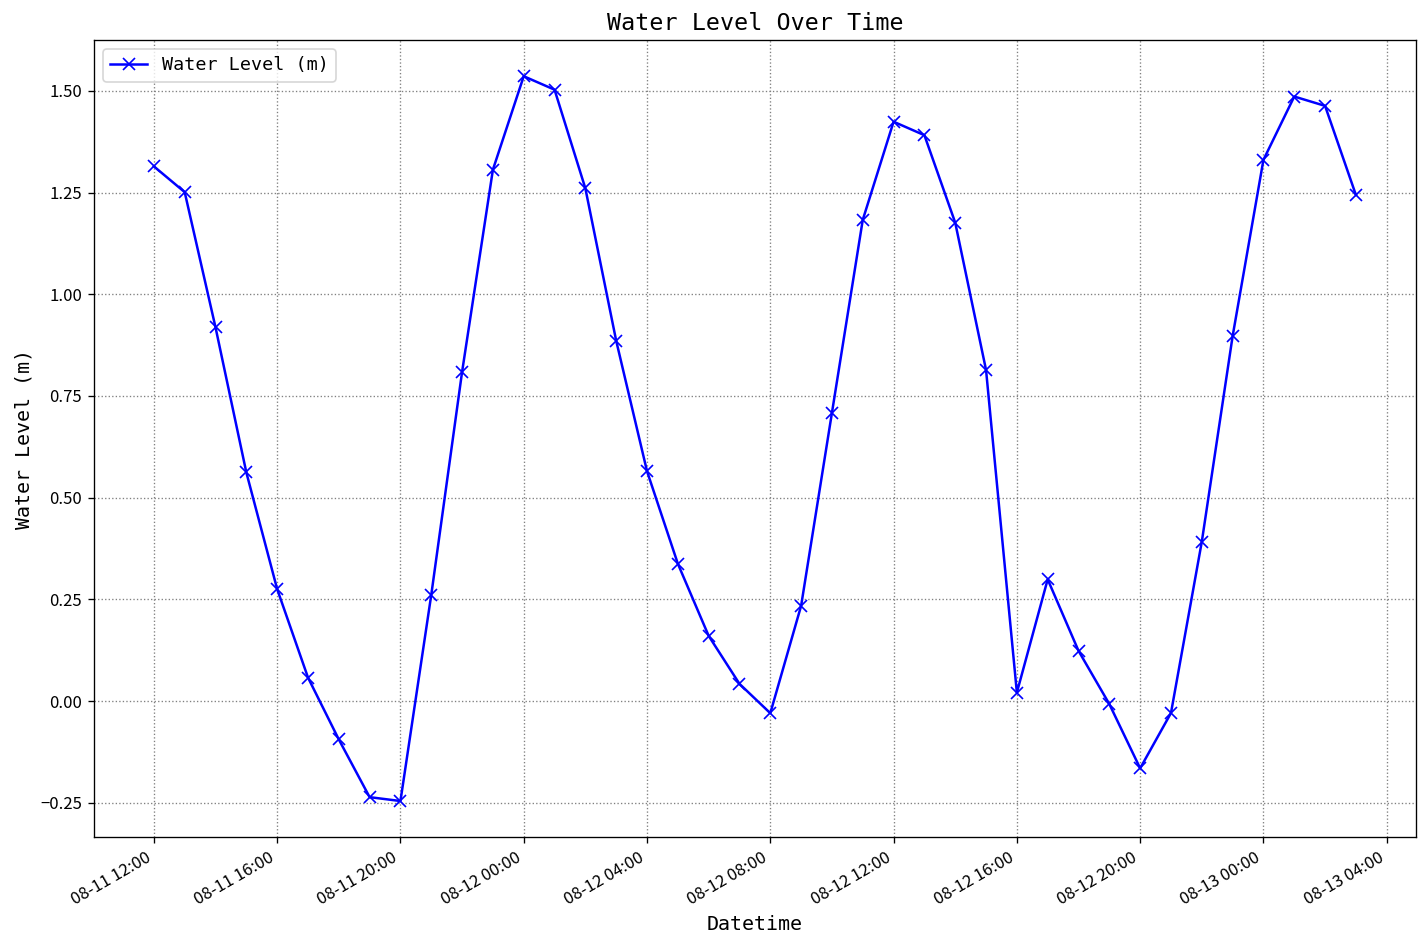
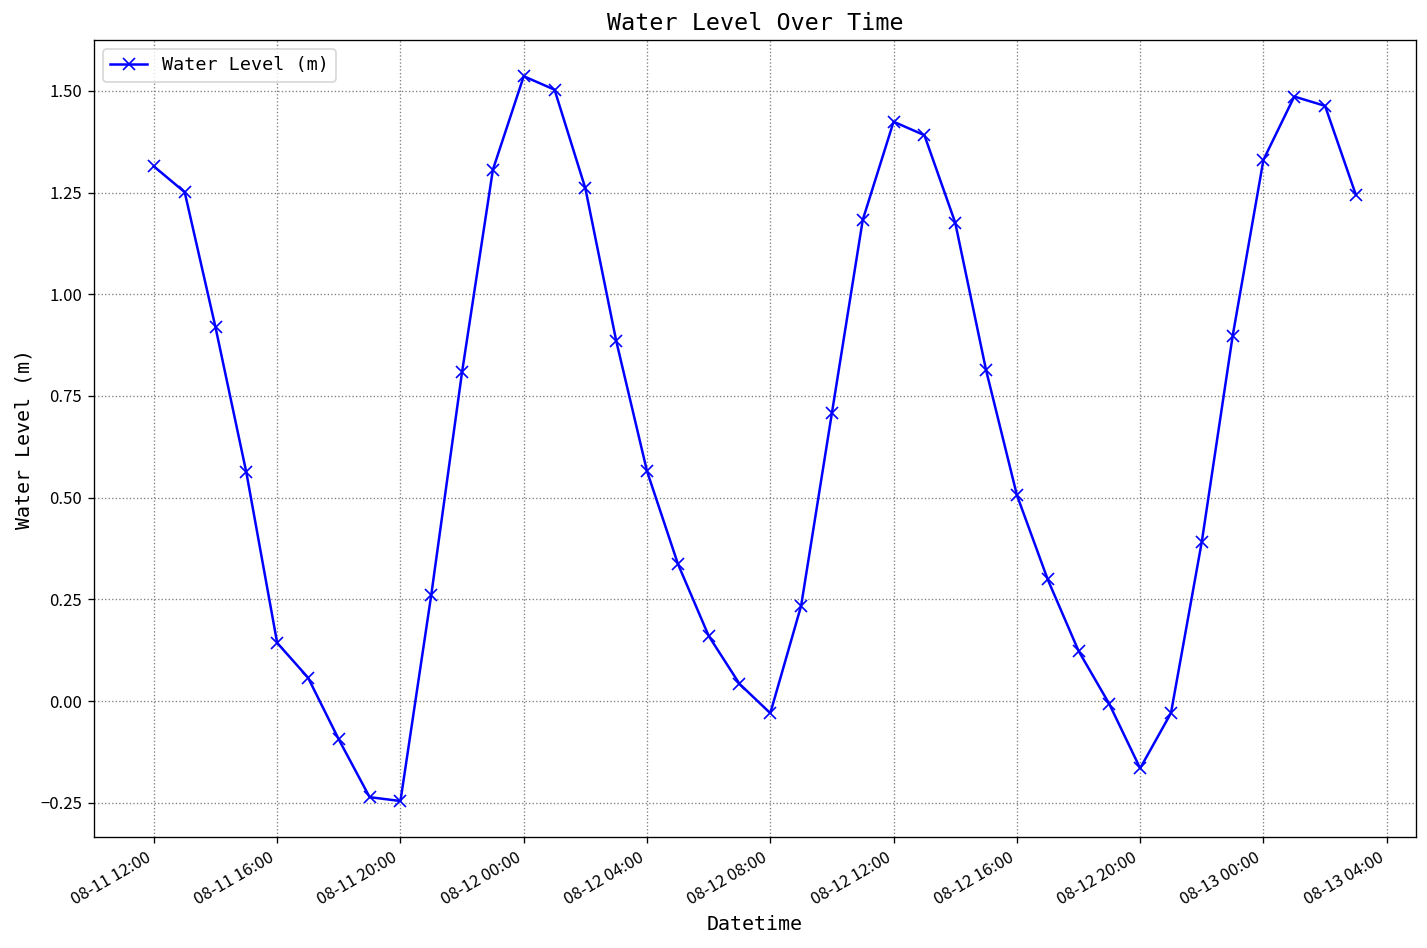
08-11 16:00: 0.28 -> 0.14
08-12 16:00: 0.02 -> 0.51
